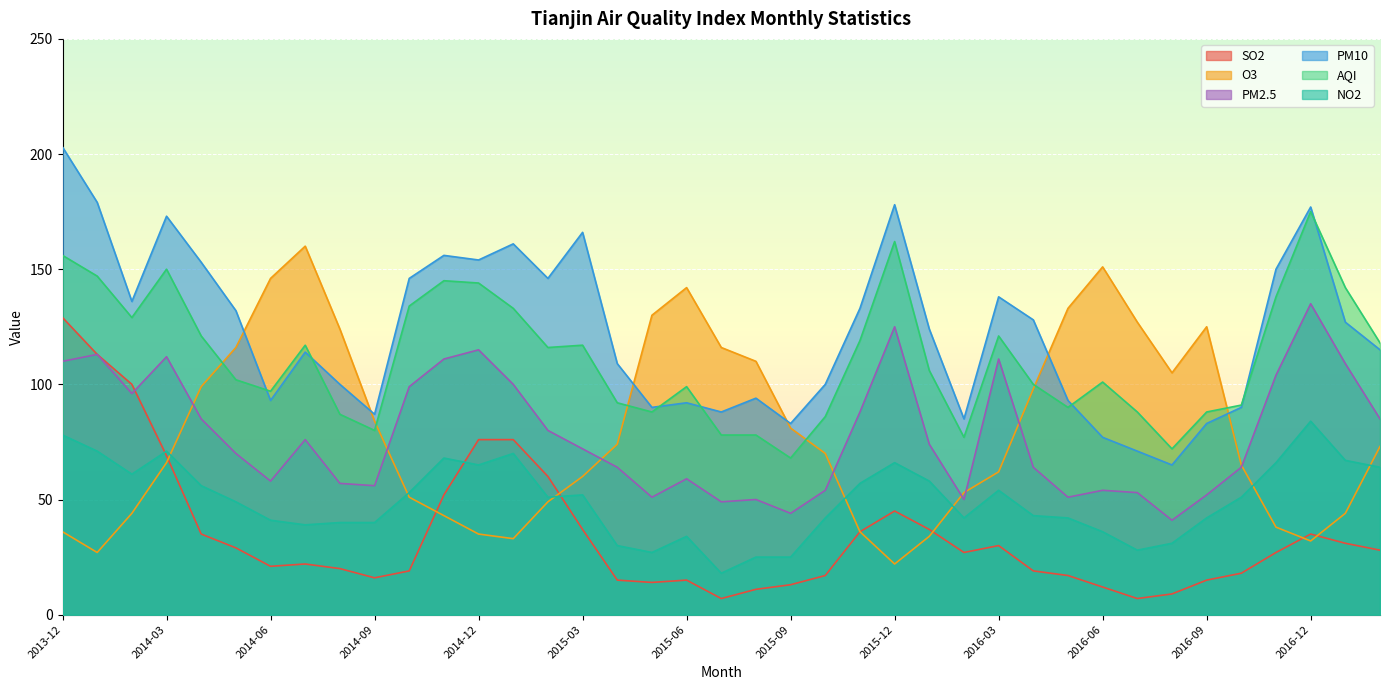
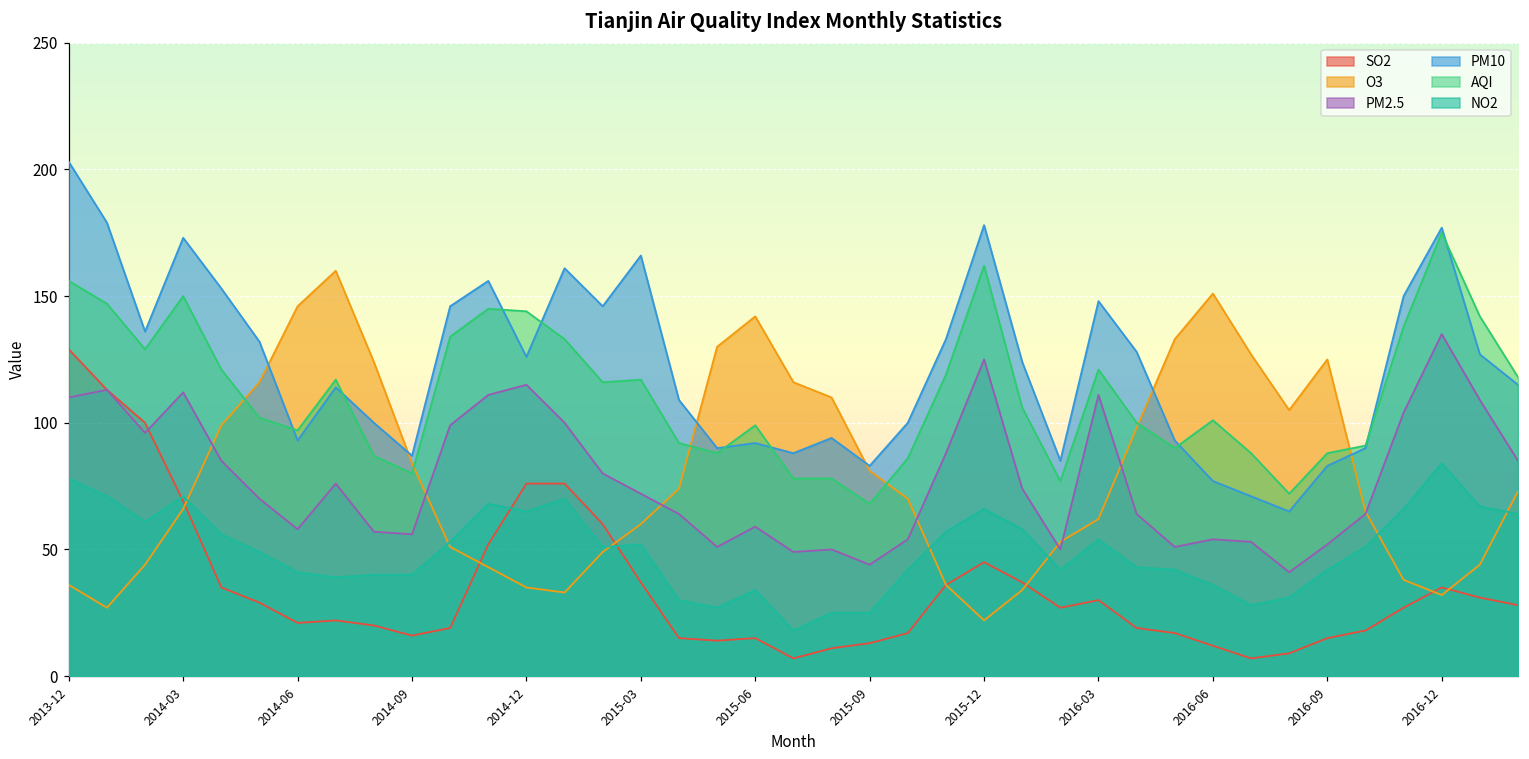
PM10, 2014-12: 154 -> 126
PM10, 2016-03: 138 -> 148
